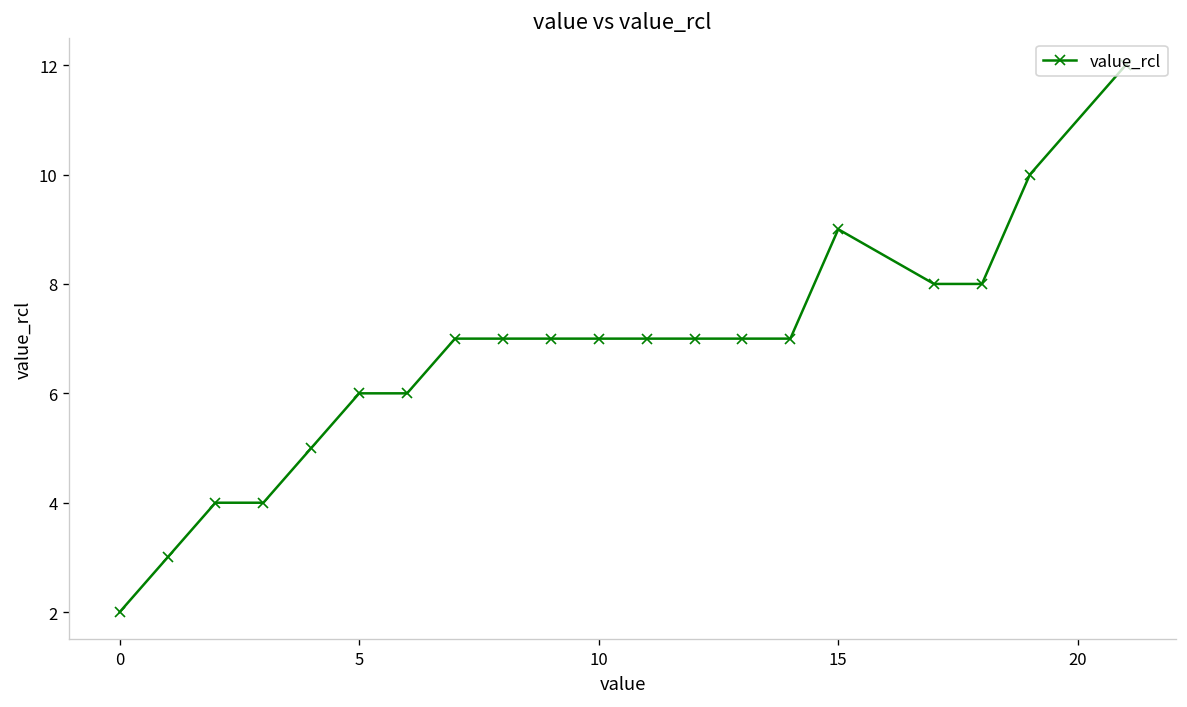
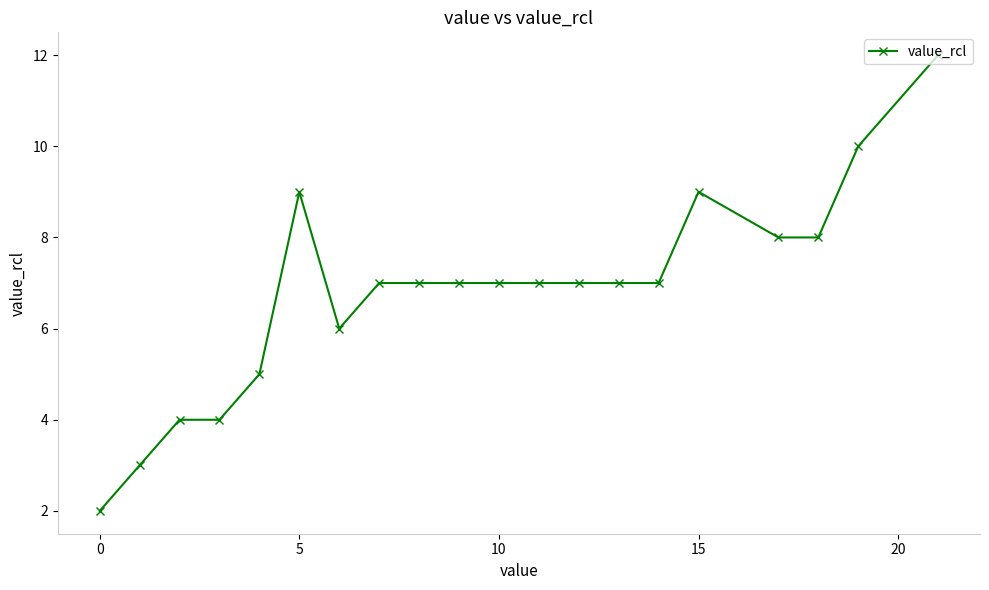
5: 6 -> 9
